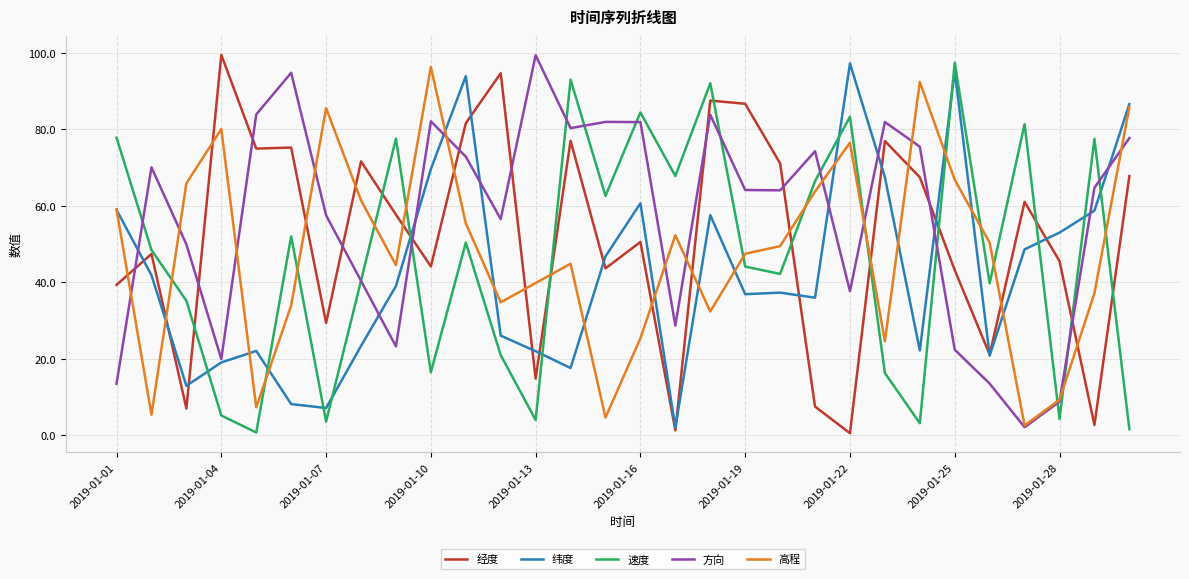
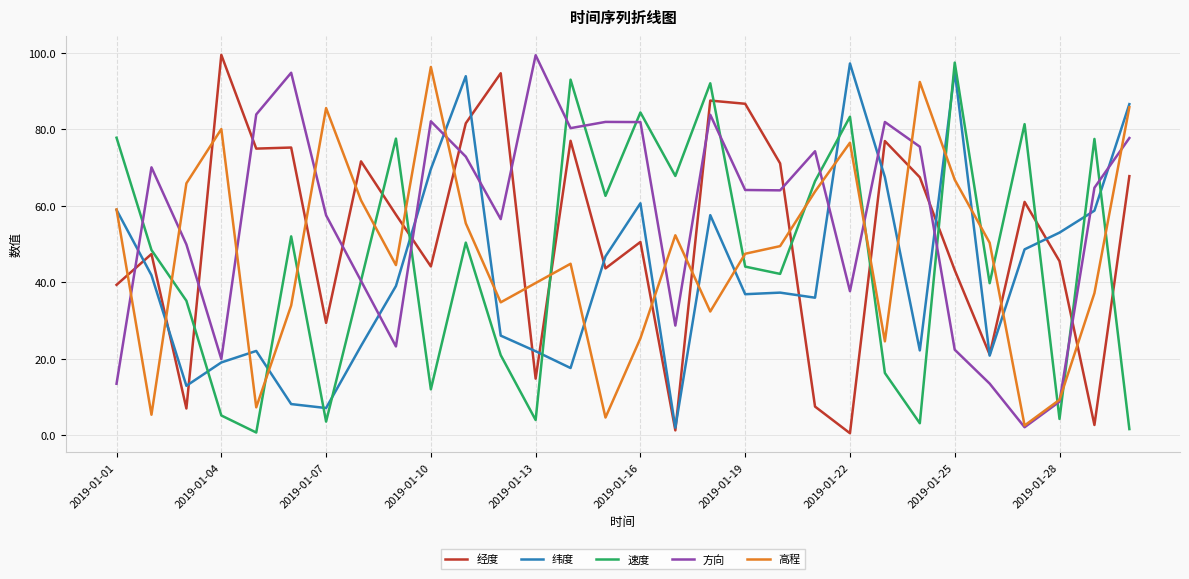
速度, 2019-01-10: 16 -> 12
